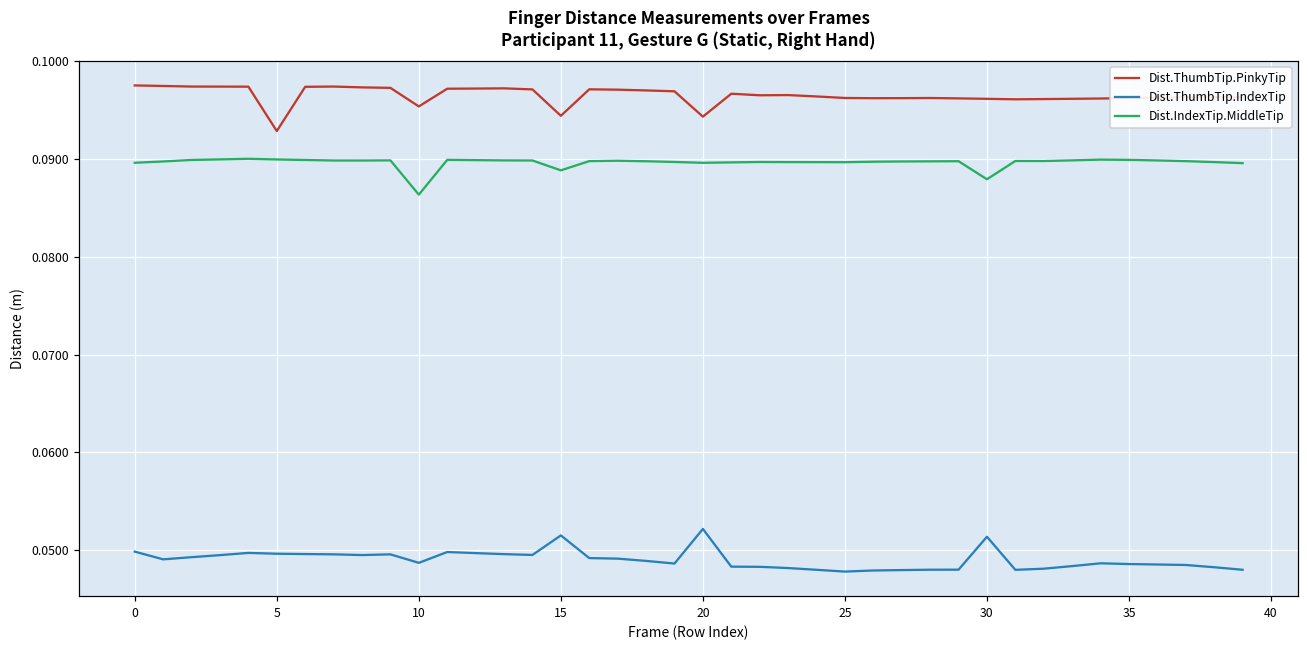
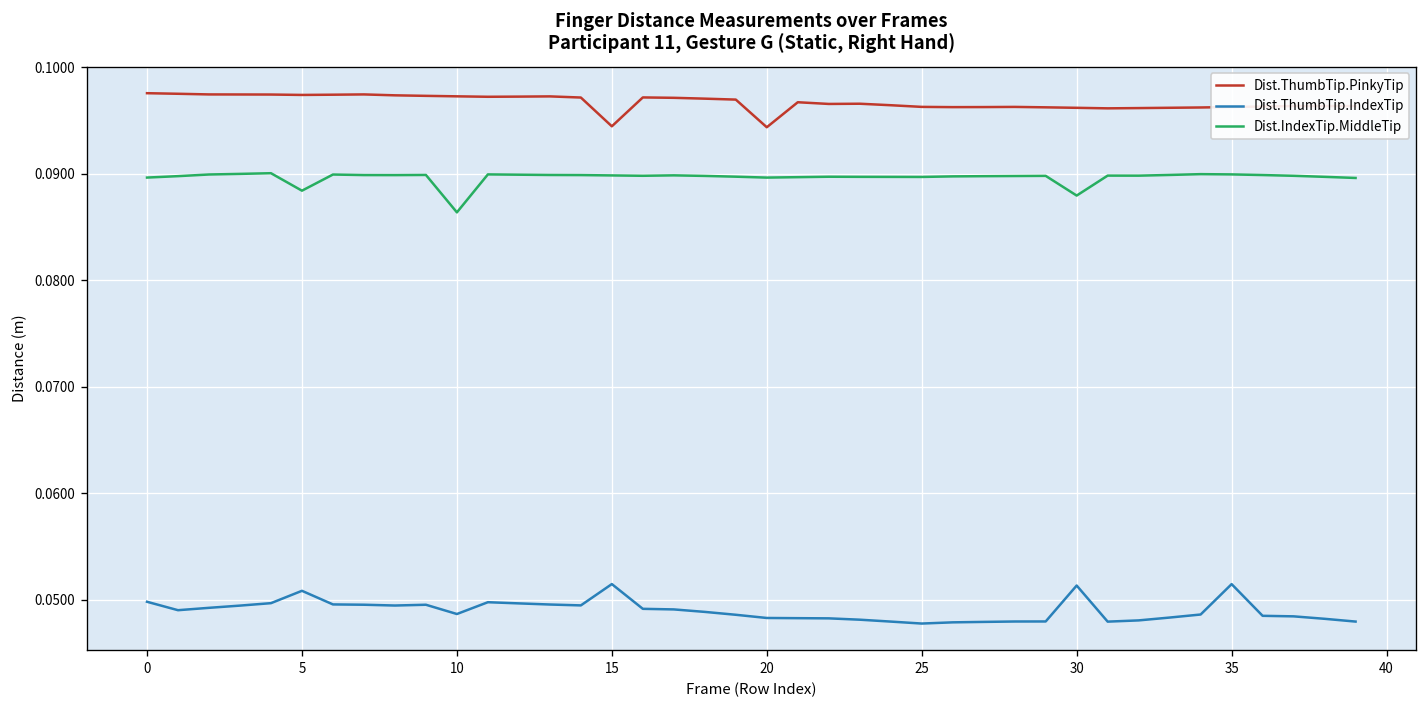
Dist.ThumbTip.PinkyTip, 5: 0.093 -> 0.097
Dist.ThumbTip.IndexTip, 5: 0.050 -> 0.051
Dist.IndexTip.MiddleTip, 5: 0.090 -> 0.088
Dist.ThumbTip.PinkyTip, 10: 0.095 -> 0.097
Dist.IndexTip.MiddleTip, 15: 0.089 -> 0.090
Dist.ThumbTip.IndexTip, 20: 0.052 -> 0.048
Dist.ThumbTip.IndexTip, 35: 0.049 -> 0.051
